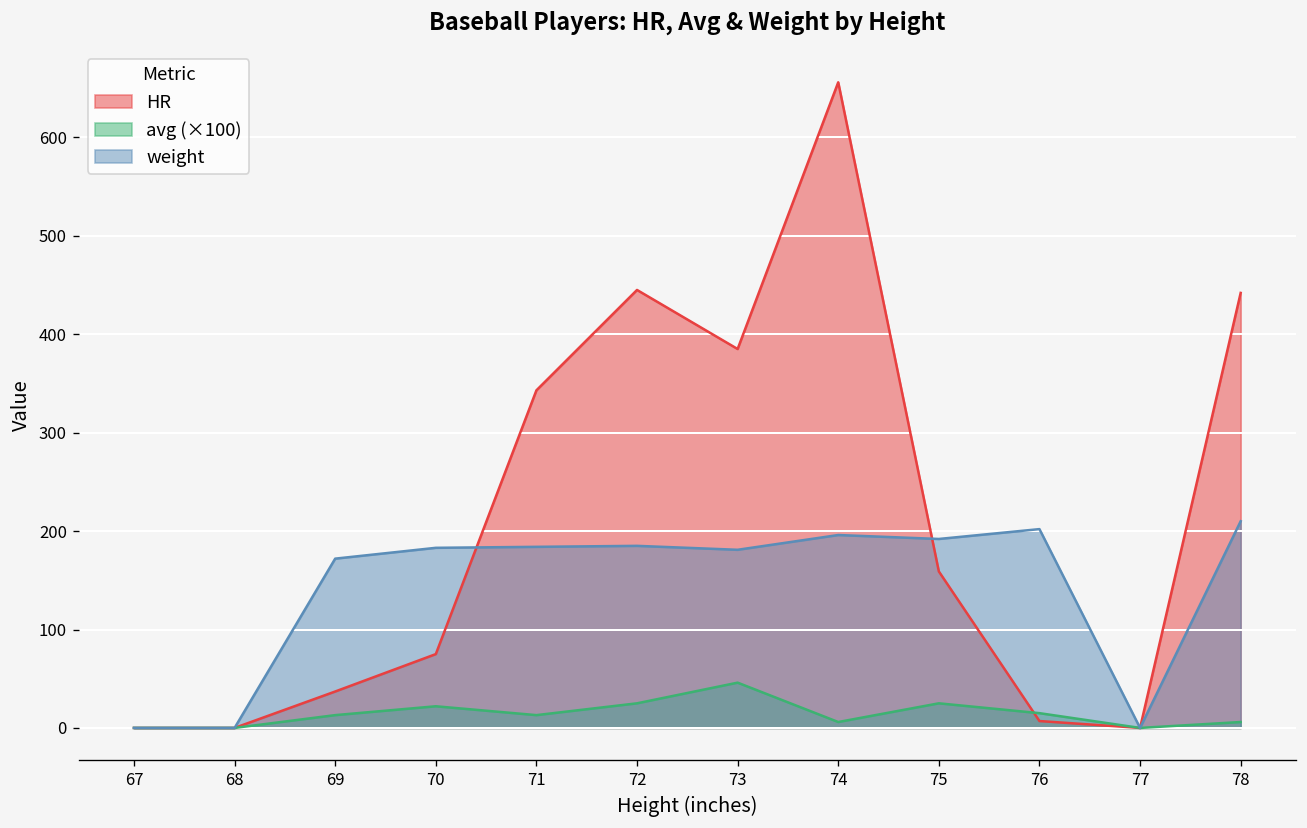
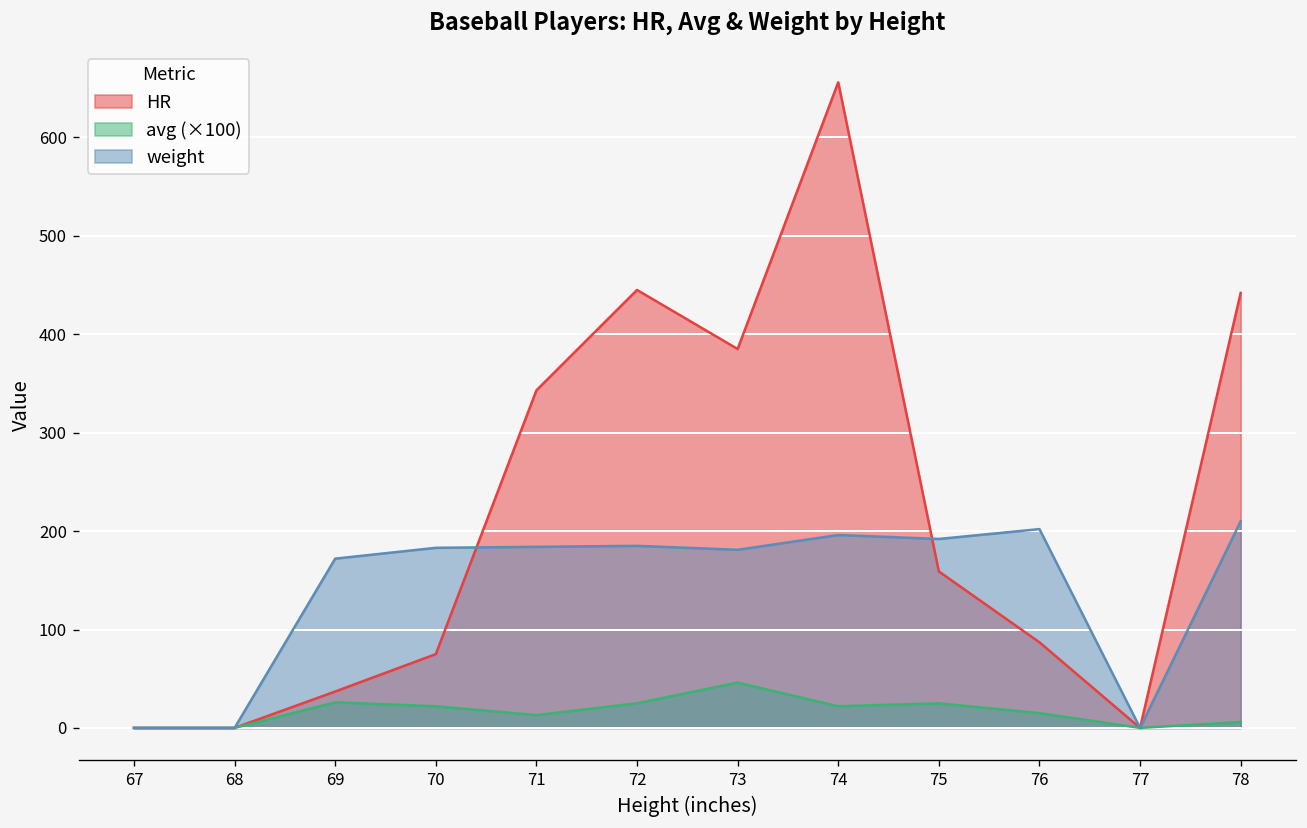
avg (×100), 69: 10 -> 30
avg (×100), 74: 10 -> 20
HR, 76: 10 -> 90
